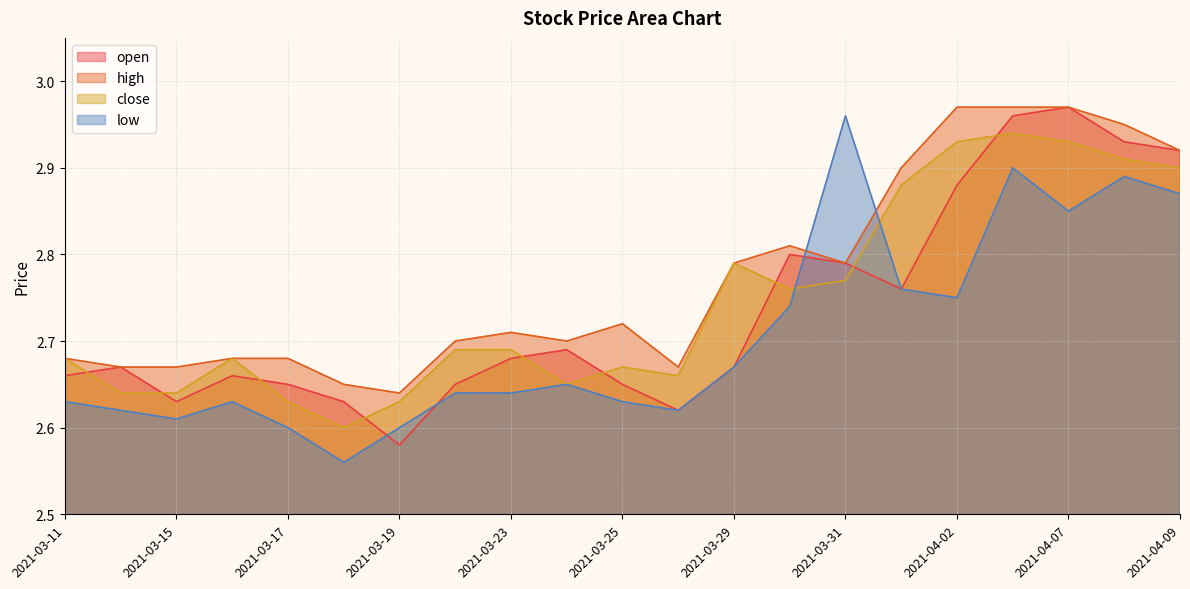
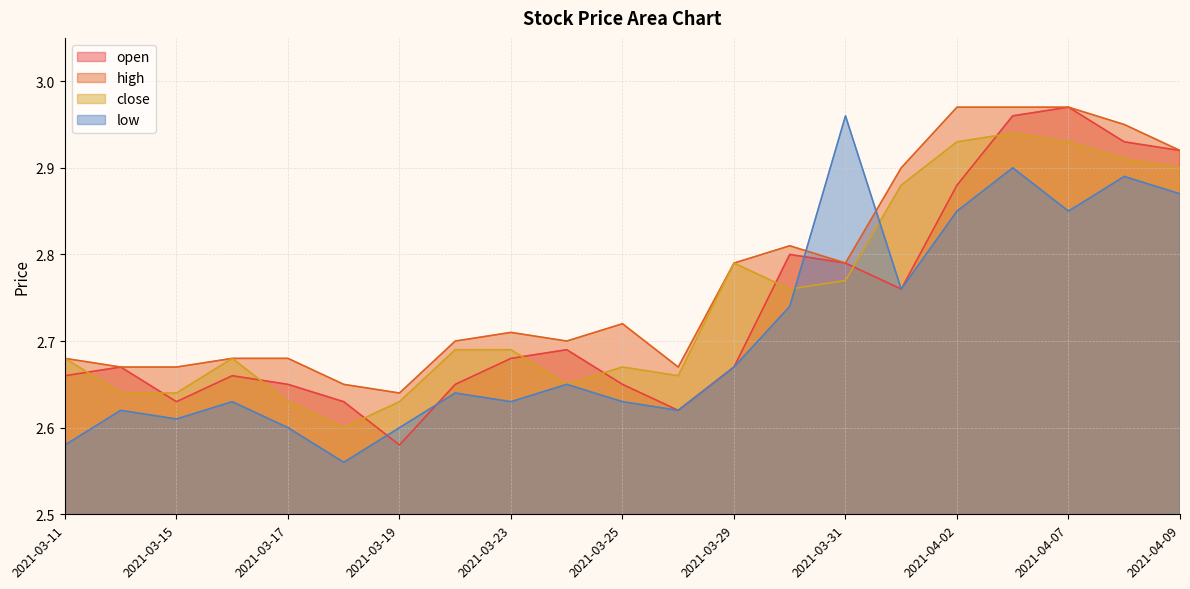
low, 2021-03-11: 2.63 -> 2.58
low, 2021-03-23: 2.64 -> 2.63
low, 2021-04-02: 2.75 -> 2.85
